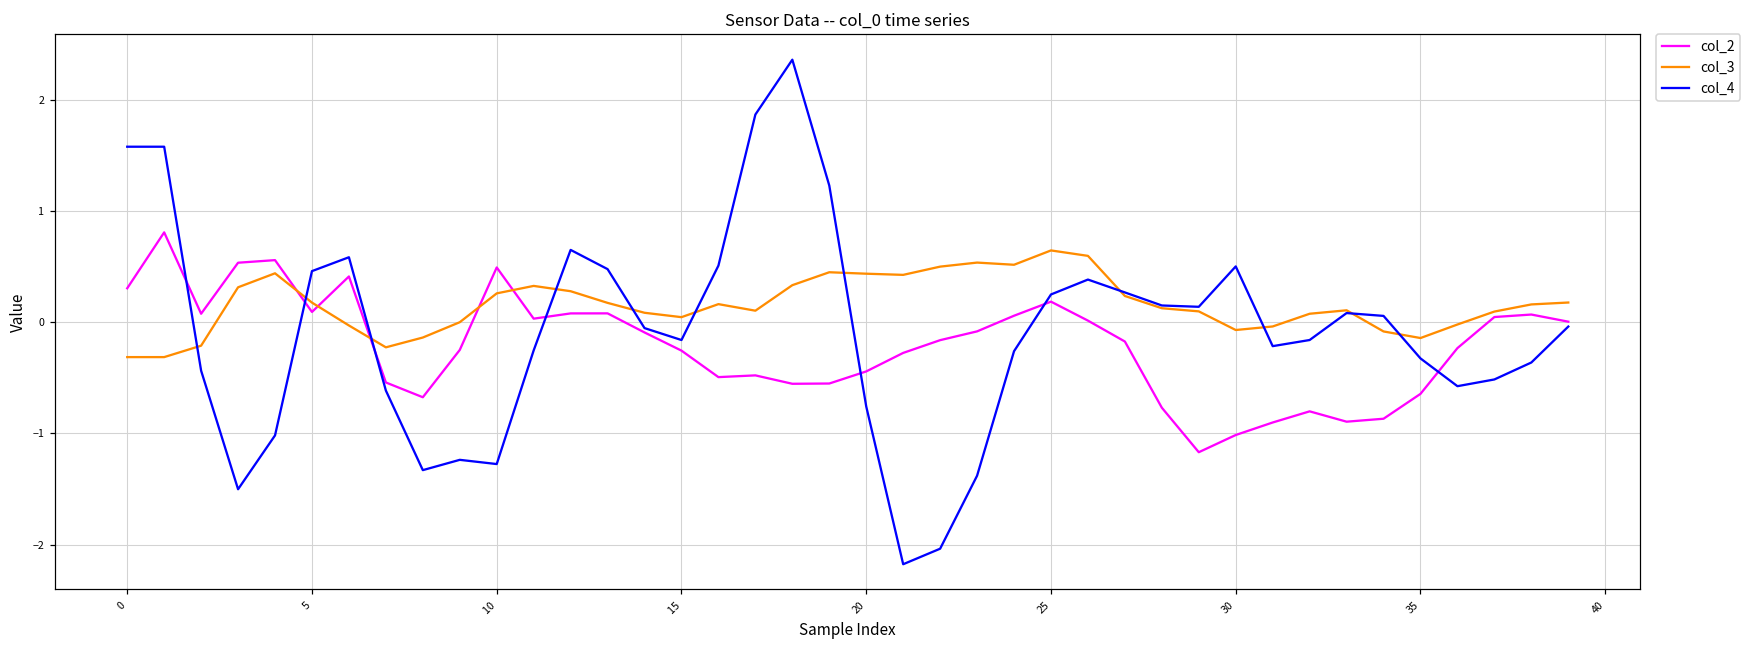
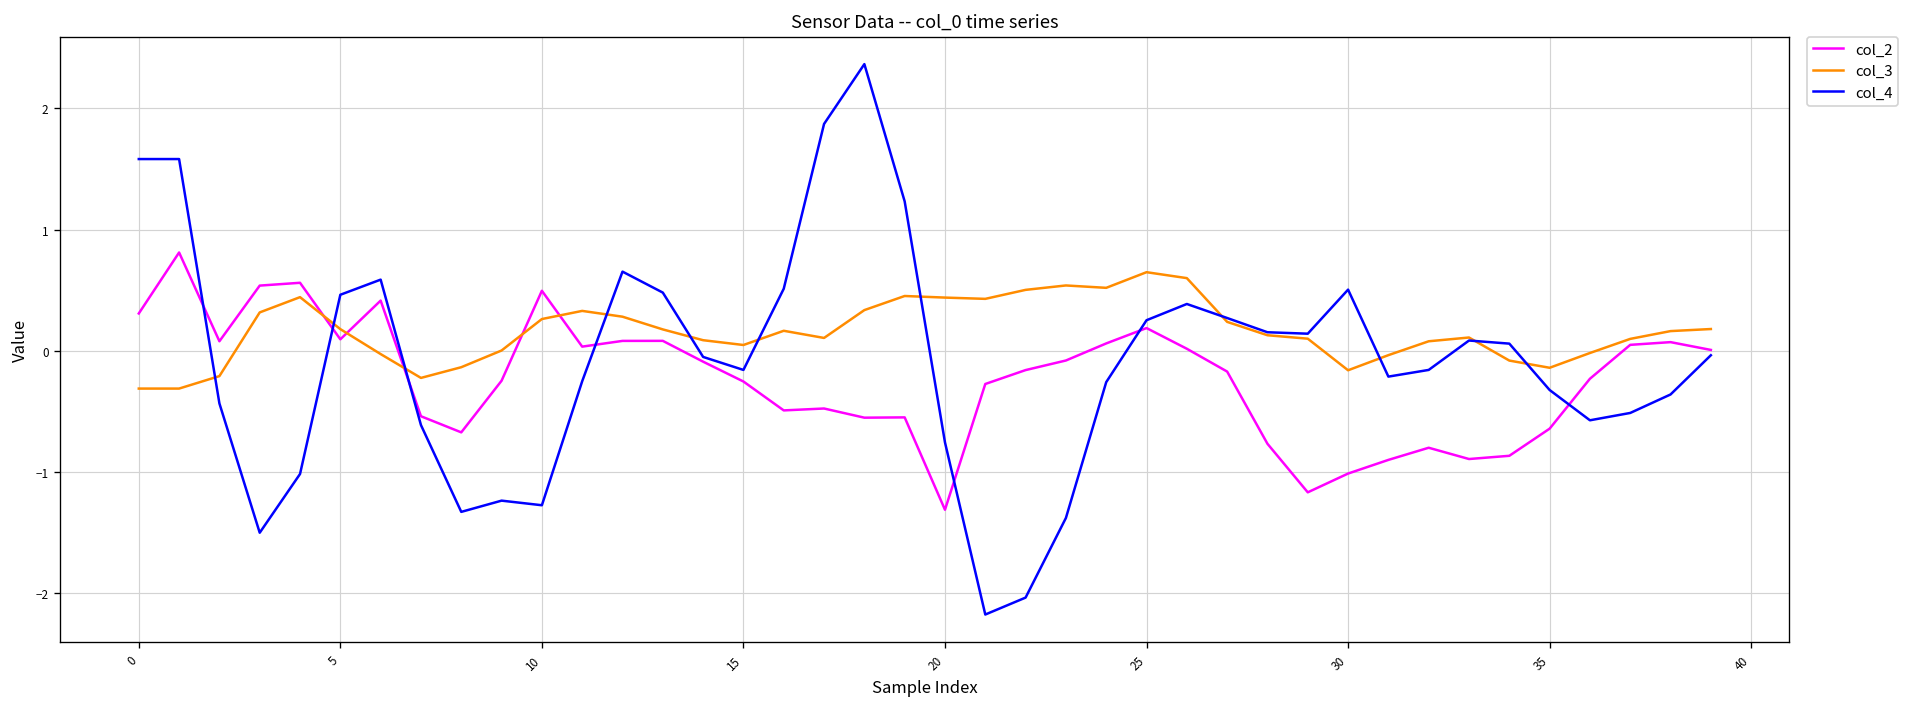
col_2, 20: -0.44 -> -1.31
col_3, 30: -0.07 -> -0.16
